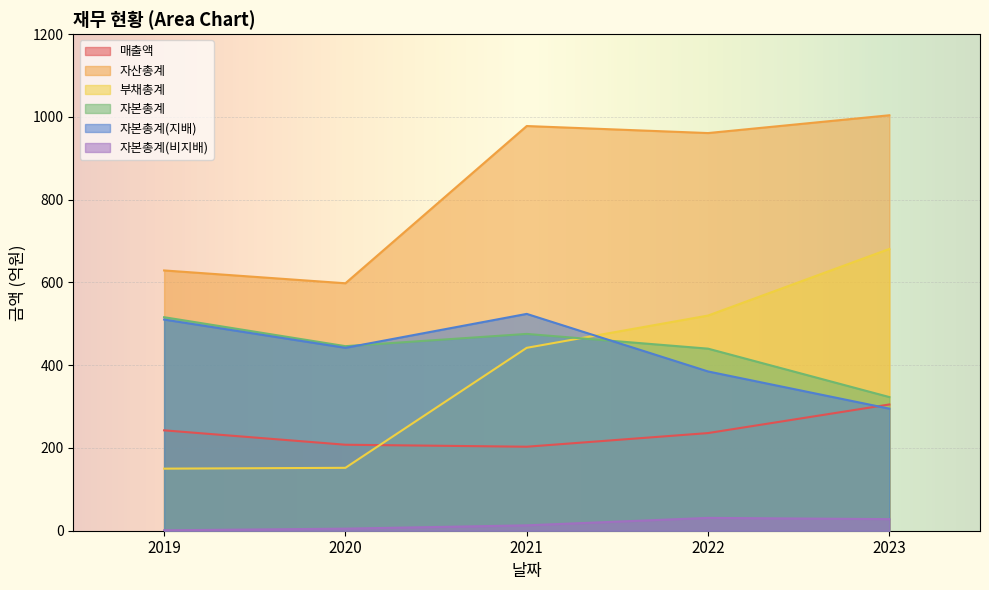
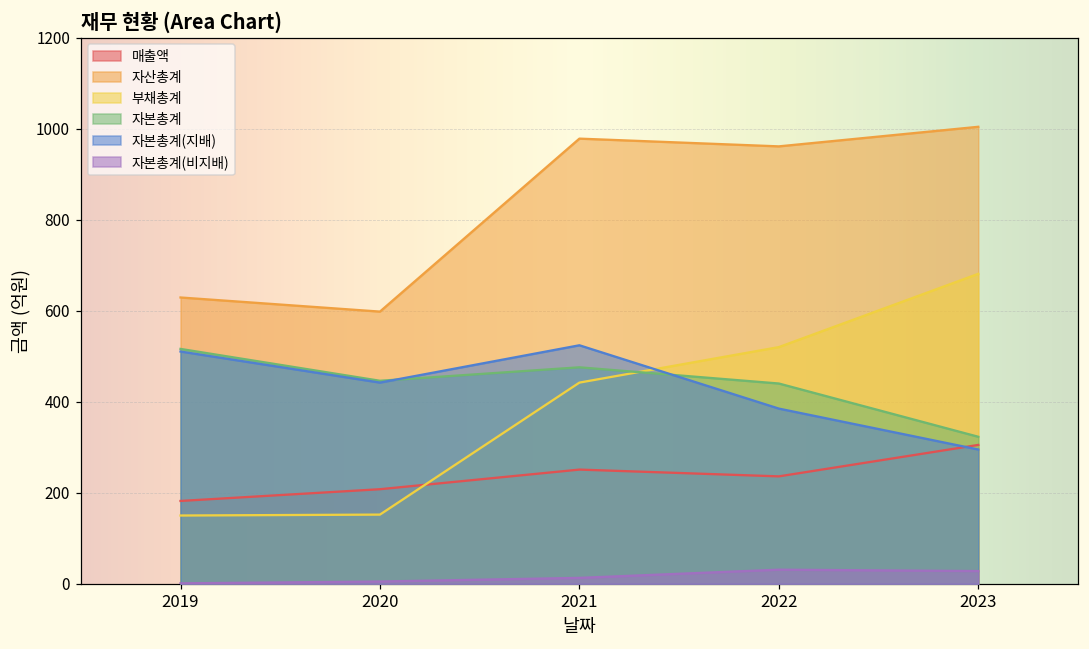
매출액, 2019: 240 -> 180
매출액, 2021: 200 -> 250
